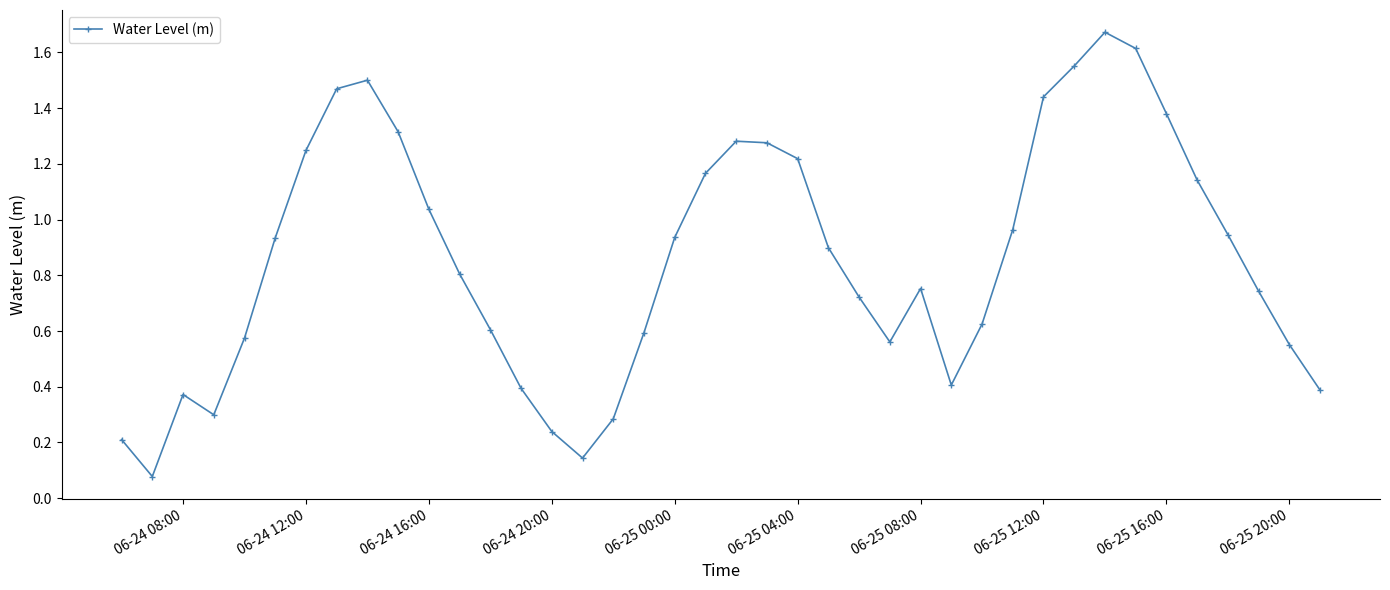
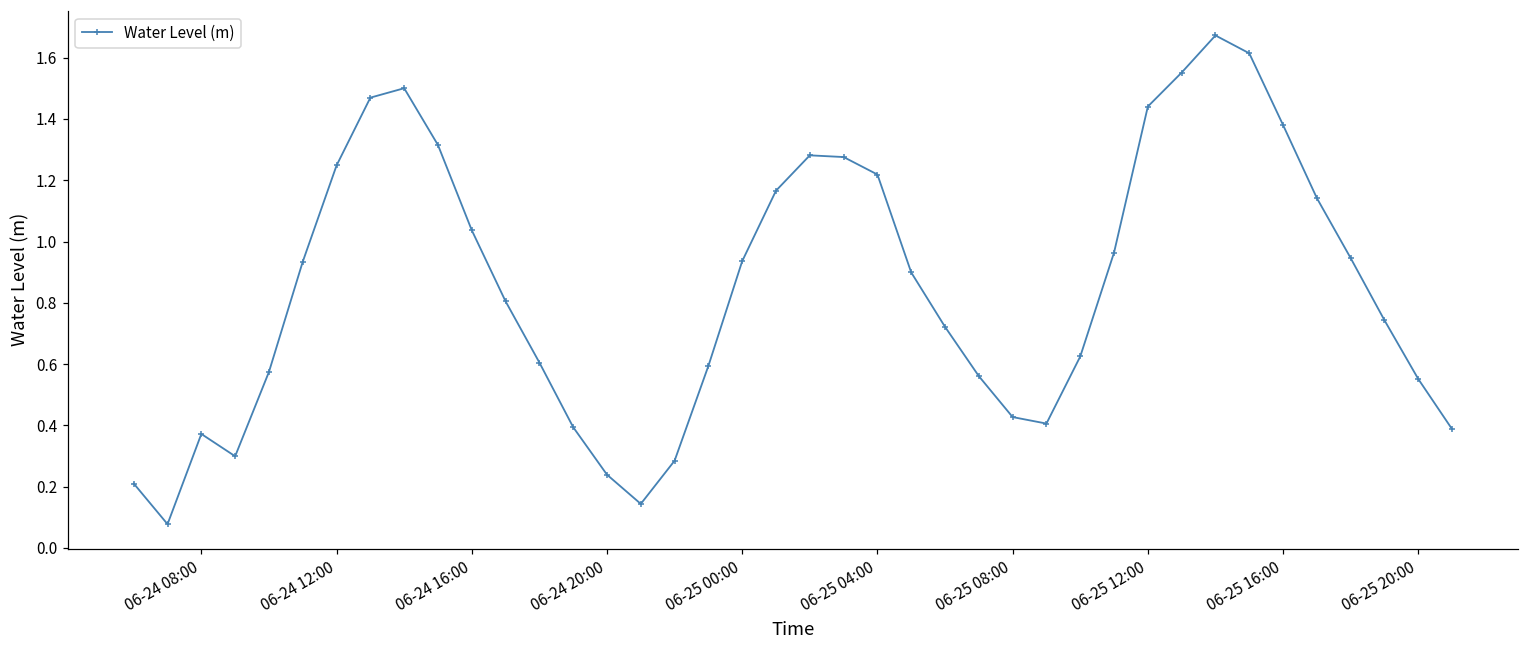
06-25 08:00: 0.75 -> 0.43
